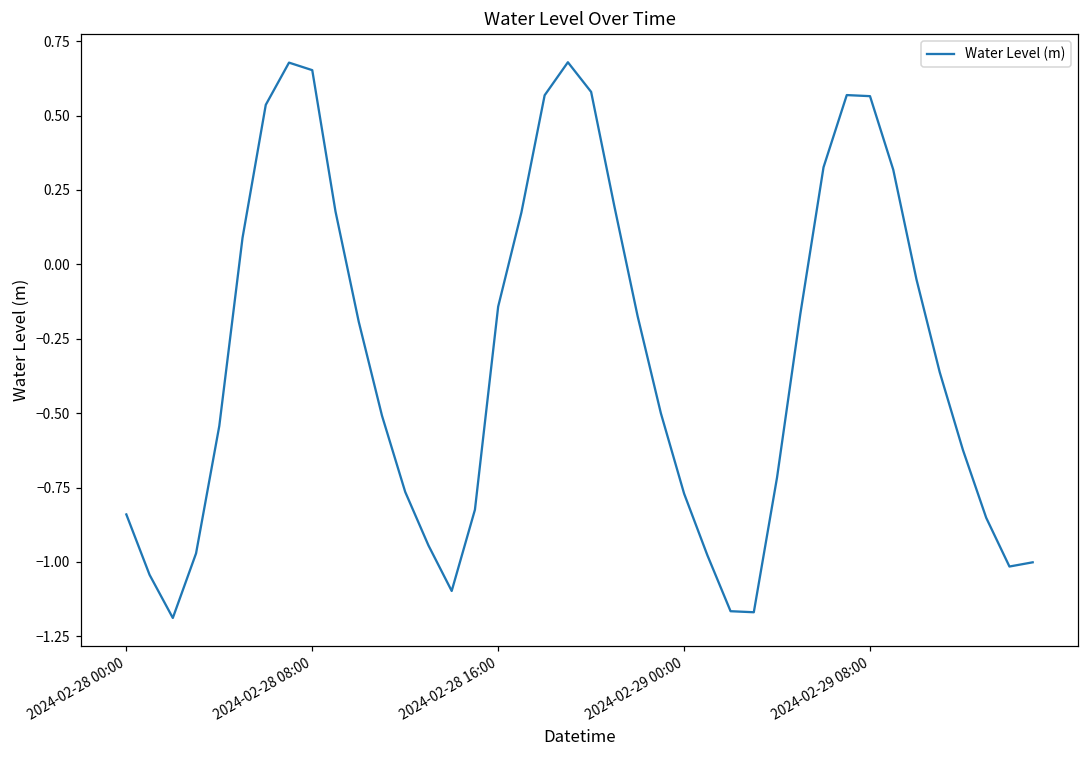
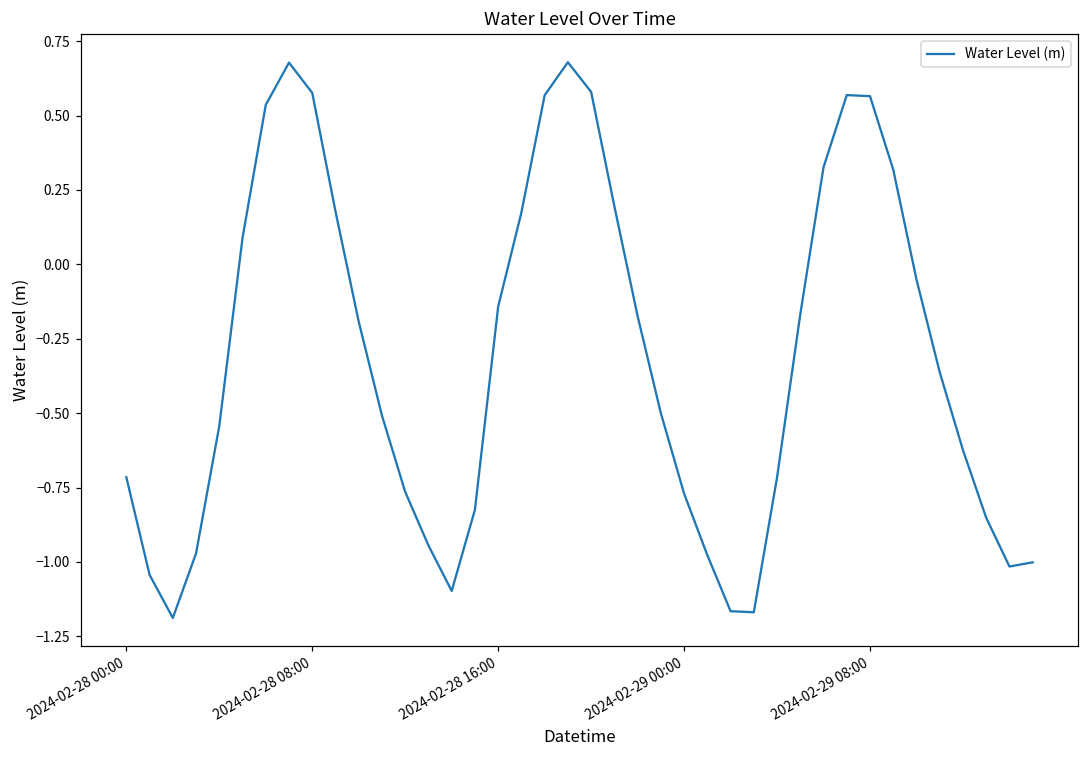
2024-02-28 00:00: -0.84 -> -0.72
2024-02-28 08:00: 0.65 -> 0.58
